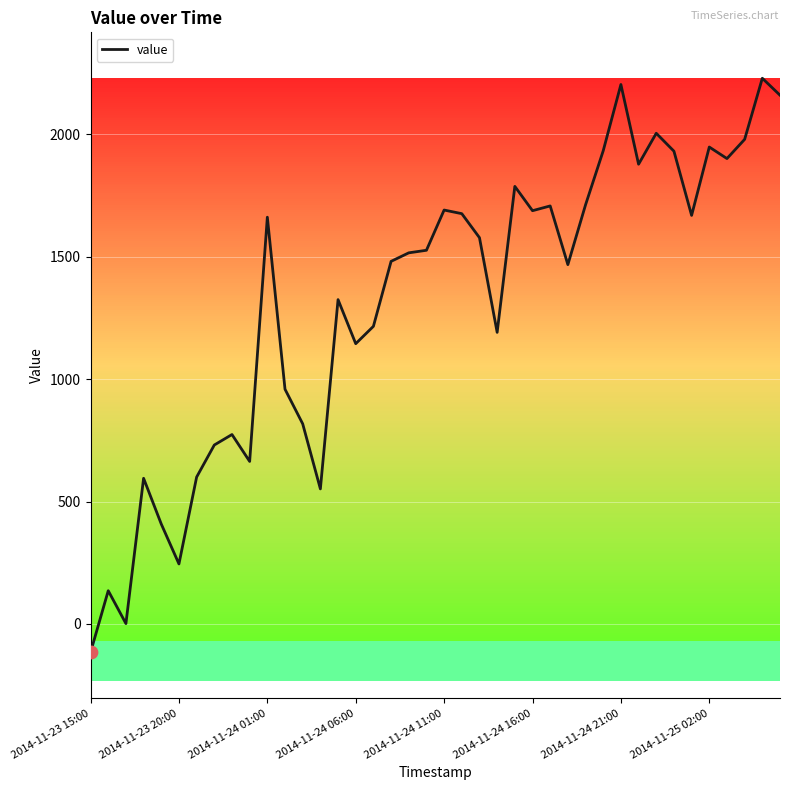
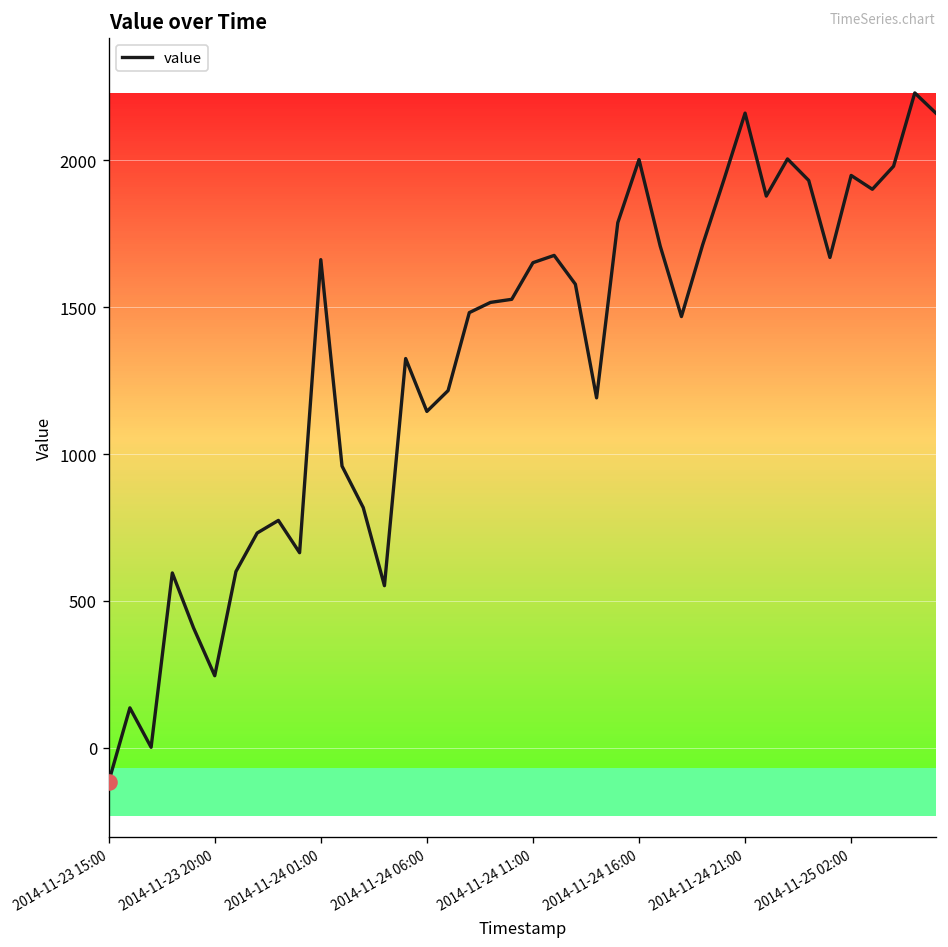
value, 2014-11-24 11:00: 1690 -> 1650
value, 2014-11-24 16:00: 1690 -> 2000
value, 2014-11-24 21:00: 2200 -> 2160
